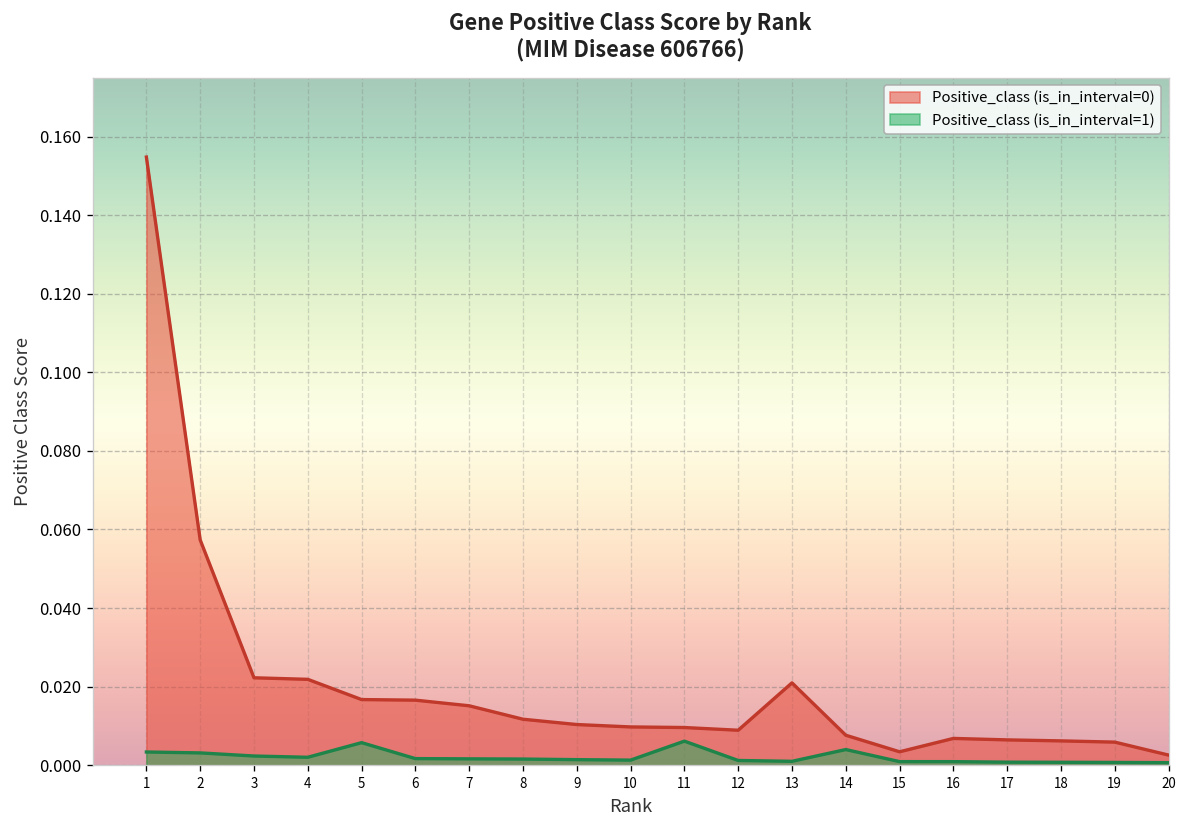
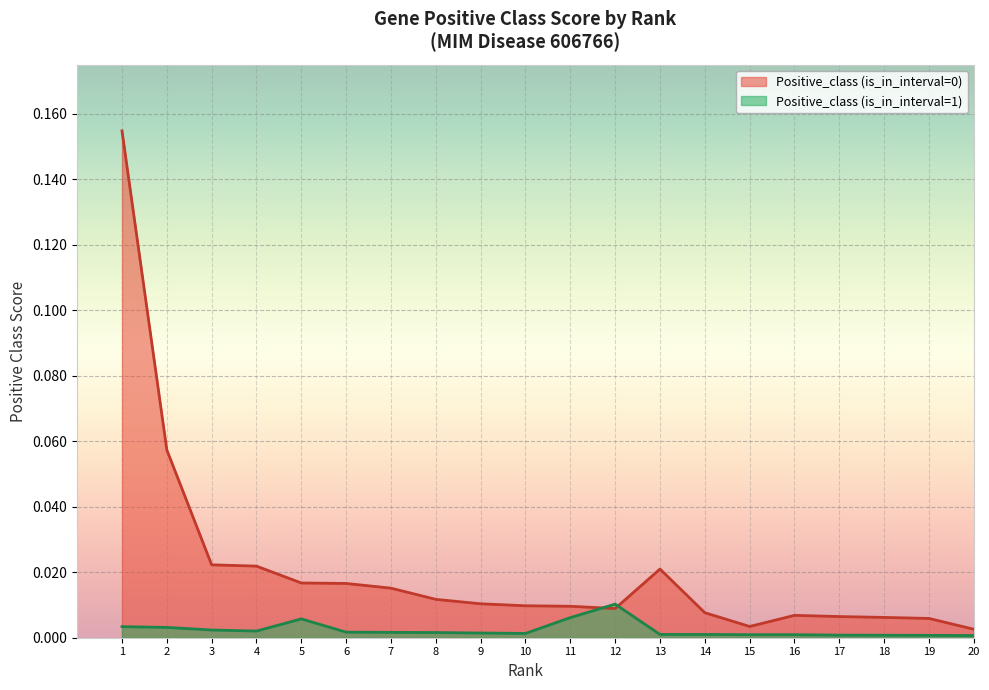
Positive_class (is_in_interval=1), 12: 0.001 -> 0.010
Positive_class (is_in_interval=1), 14: 0.004 -> 0.001
